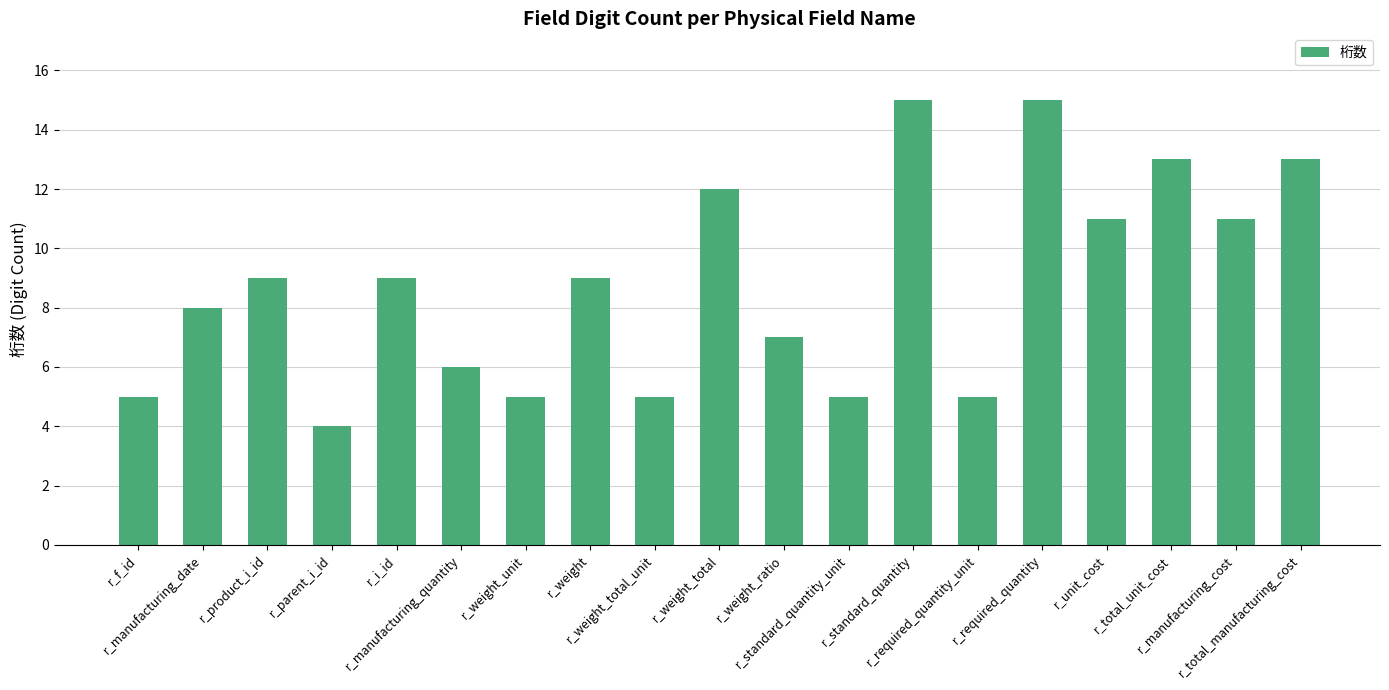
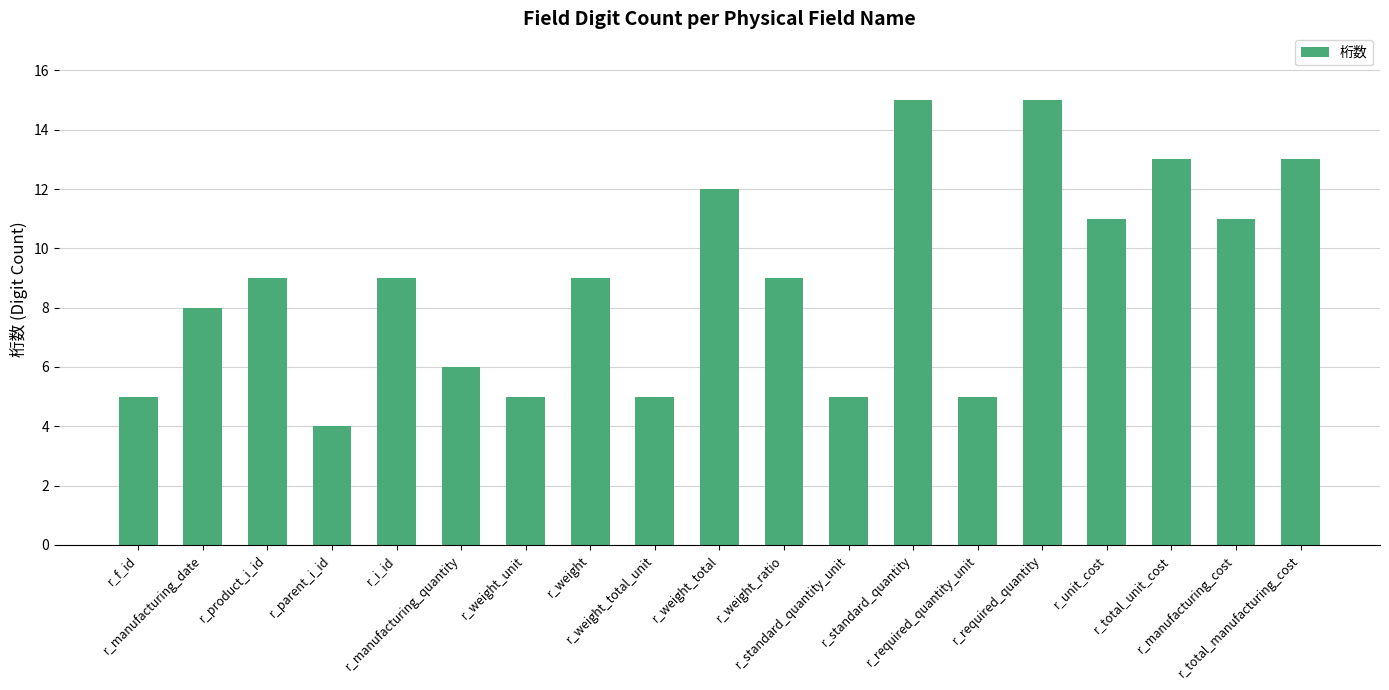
r_weight_ratio: 7 -> 9
